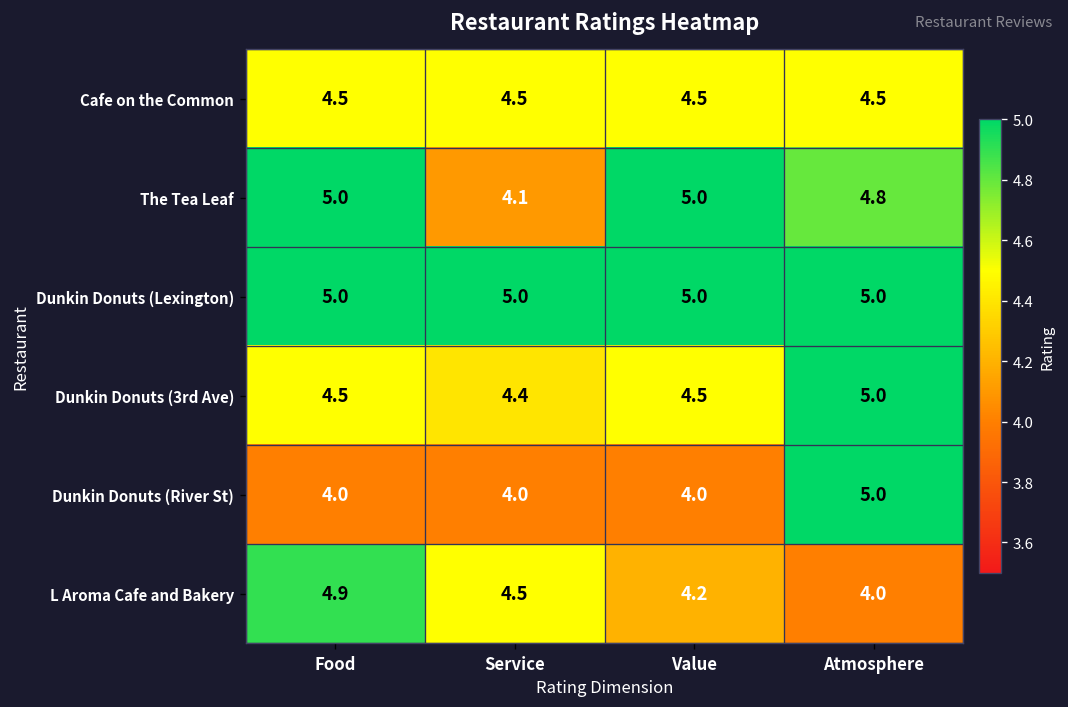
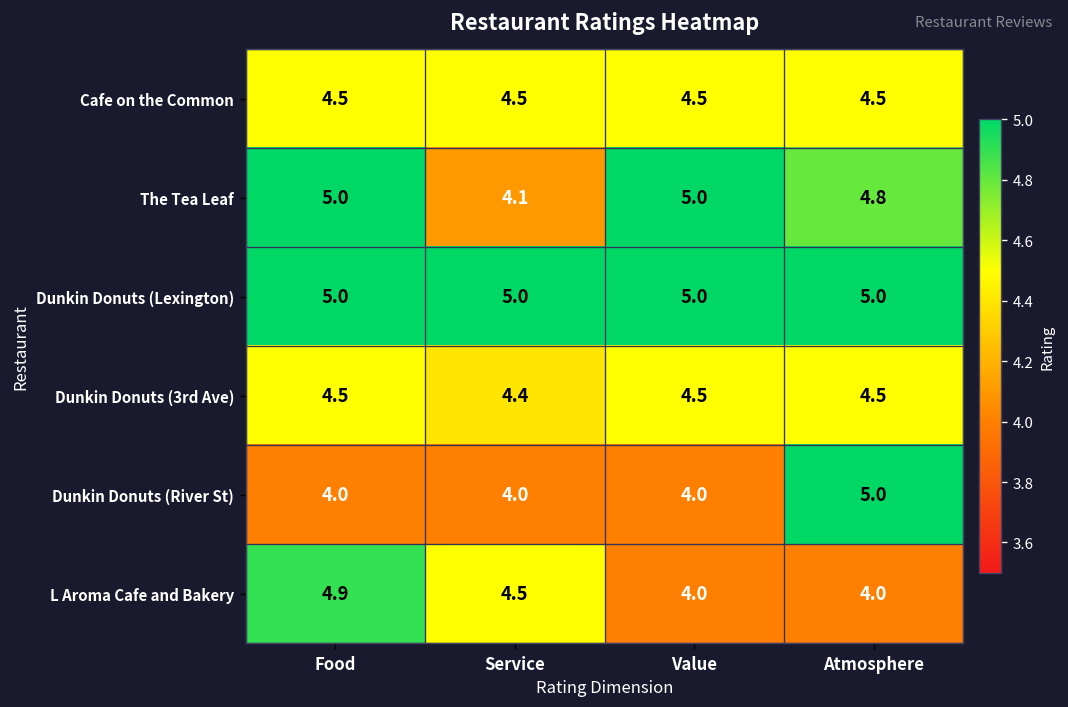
Dunkin Donuts (3rd Ave), Atmosphere: 5.0 -> 4.5
L Aroma Cafe and Bakery, Value: 4.2 -> 4.0
